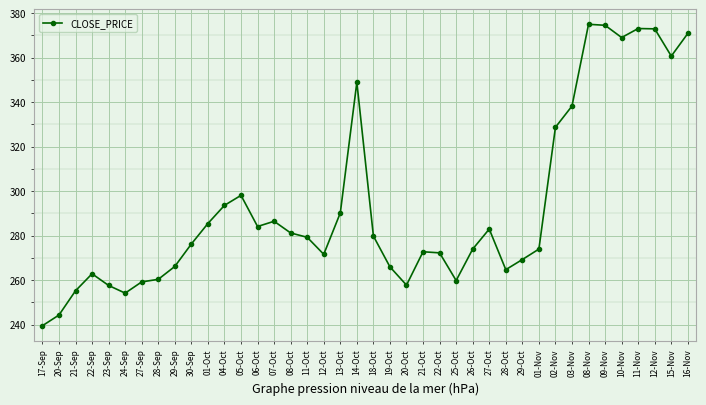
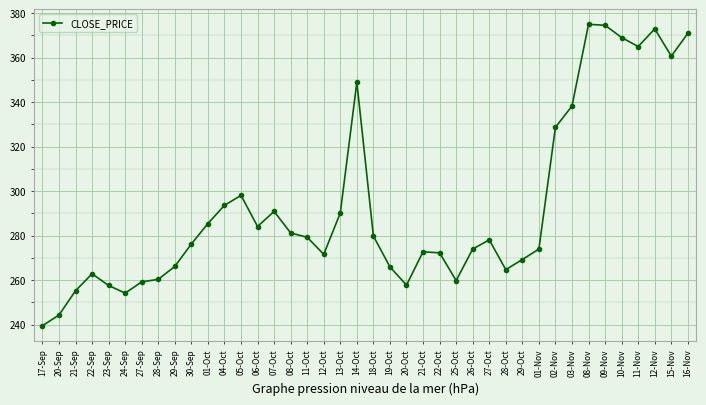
07-Oct: 286 -> 291
27-Oct: 283 -> 278
11-Nov: 373 -> 365
